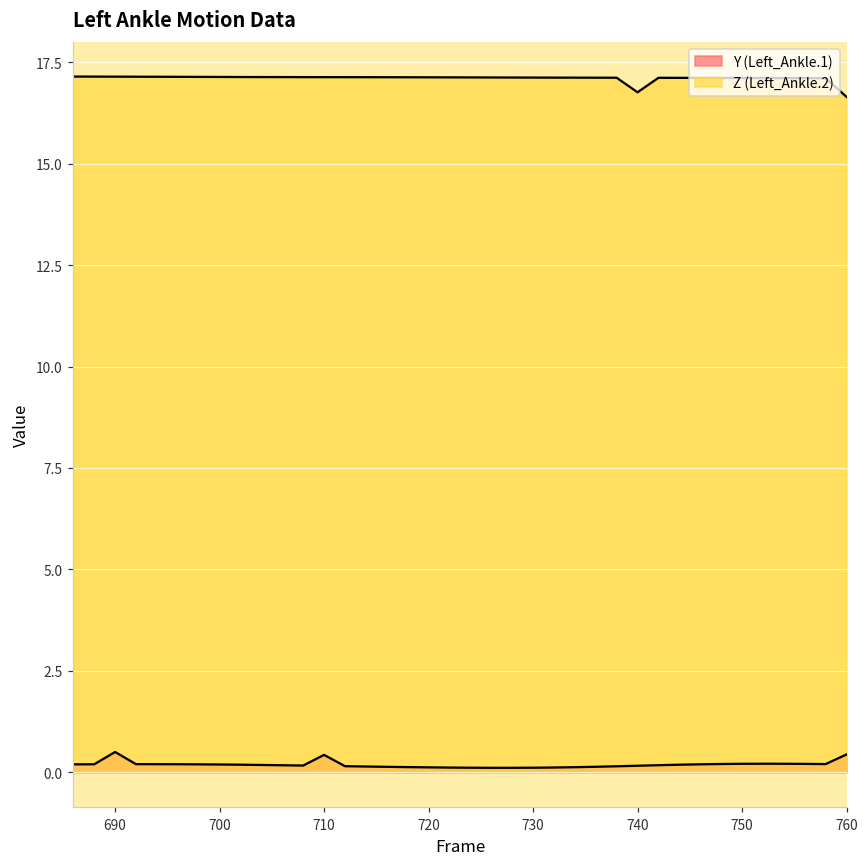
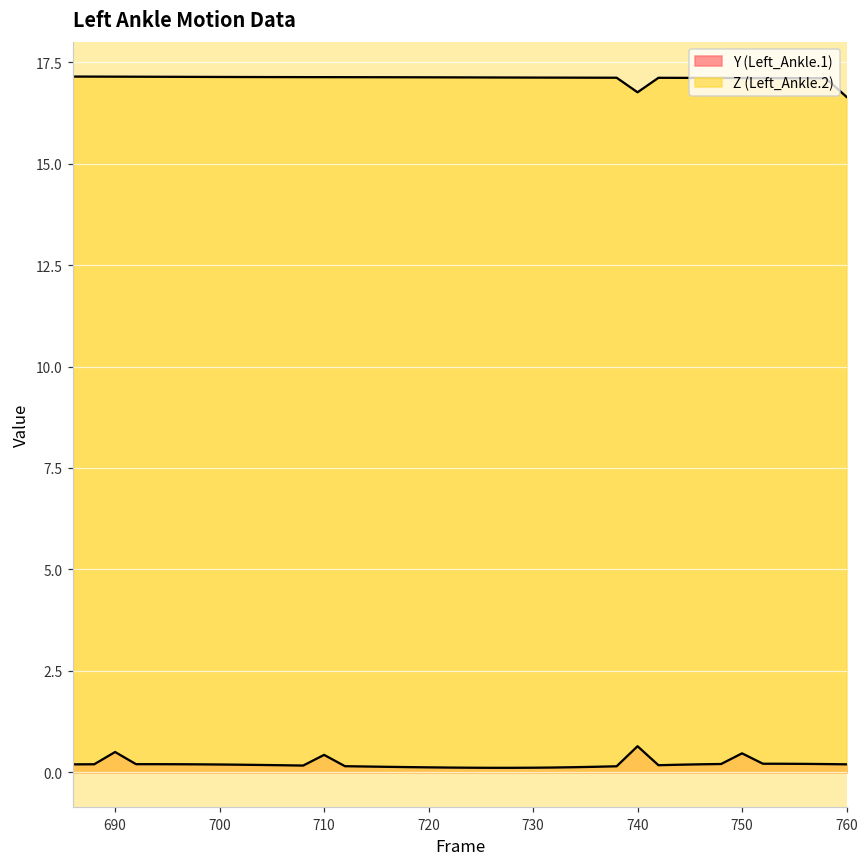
Y (Left_Ankle.1), 740: 0.2 -> 0.6
Y (Left_Ankle.1), 750: 0.2 -> 0.5
Y (Left_Ankle.1), 760: 0.4 -> 0.2
